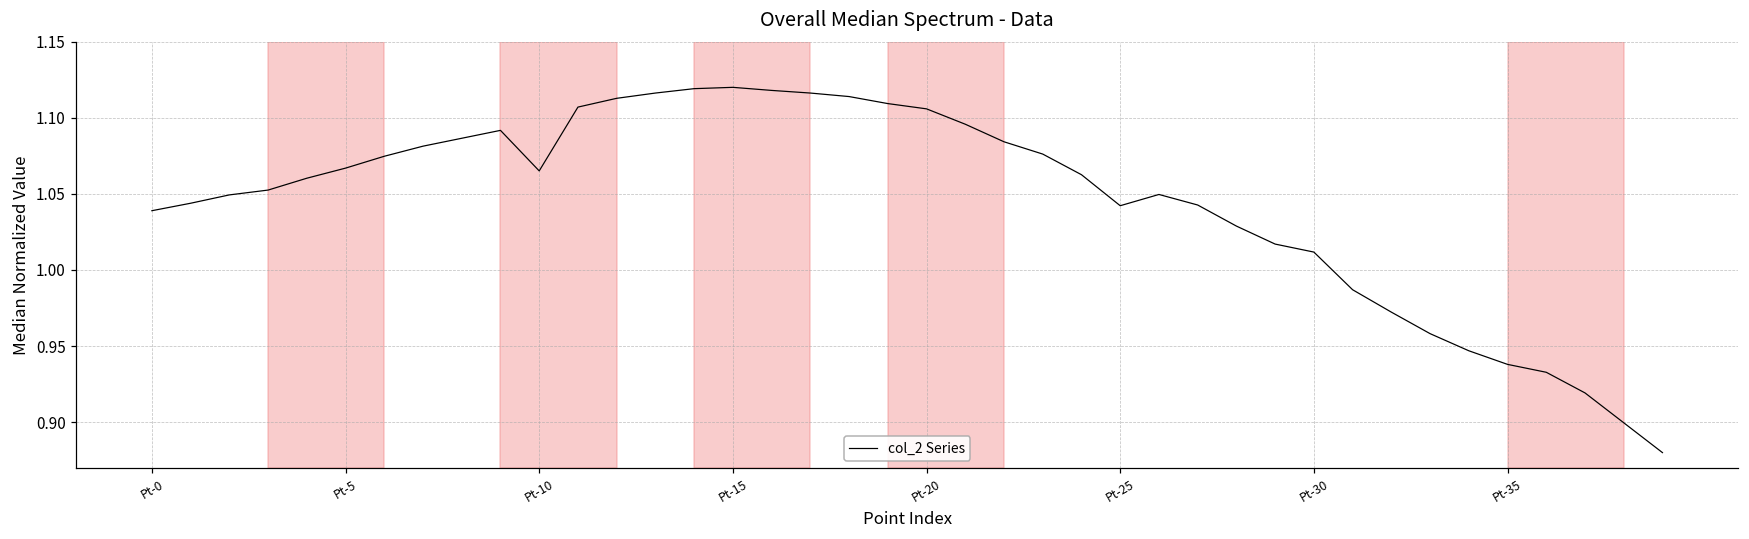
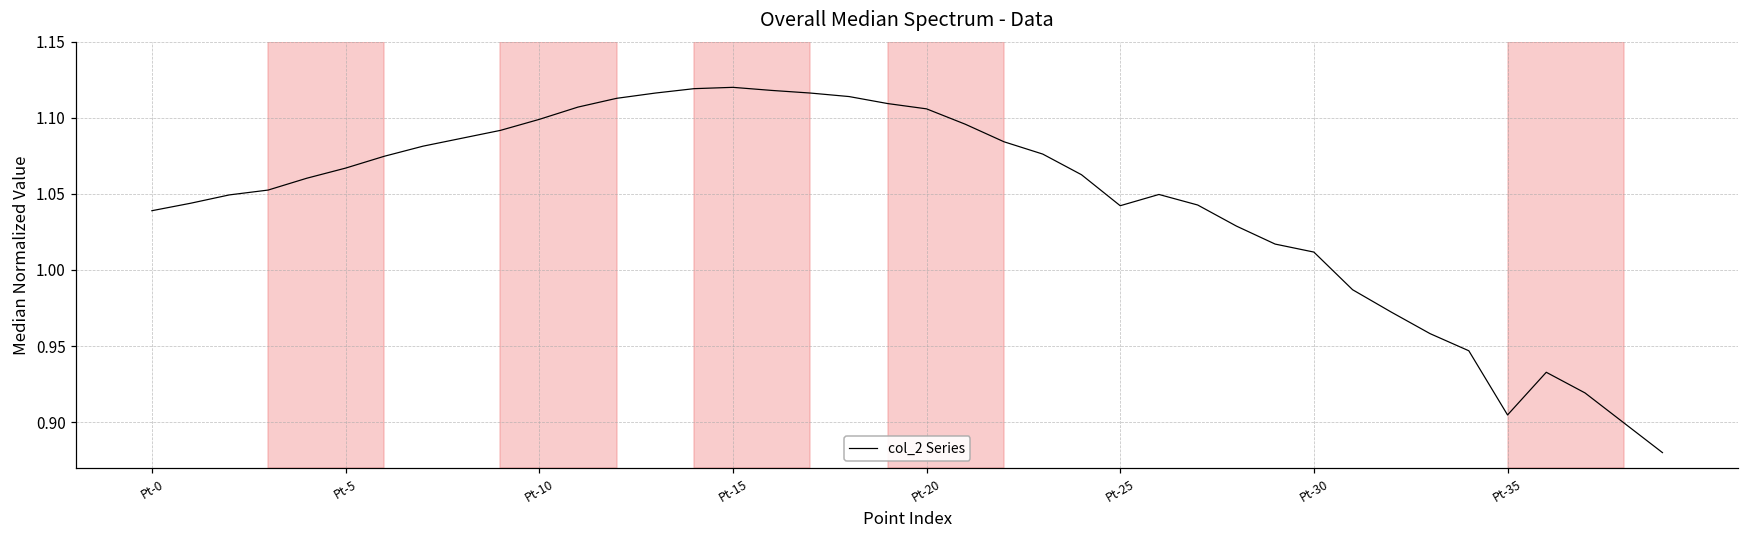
Pt-10: 1.065 -> 1.099
Pt-35: 0.938 -> 0.905
